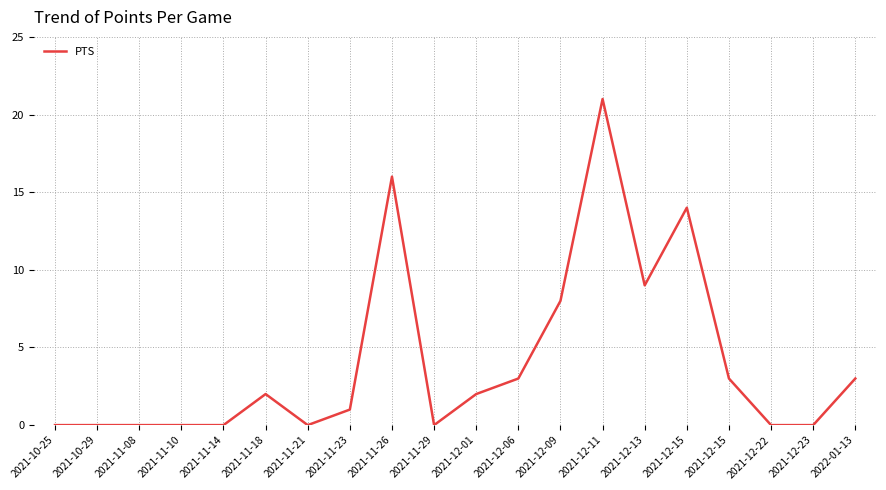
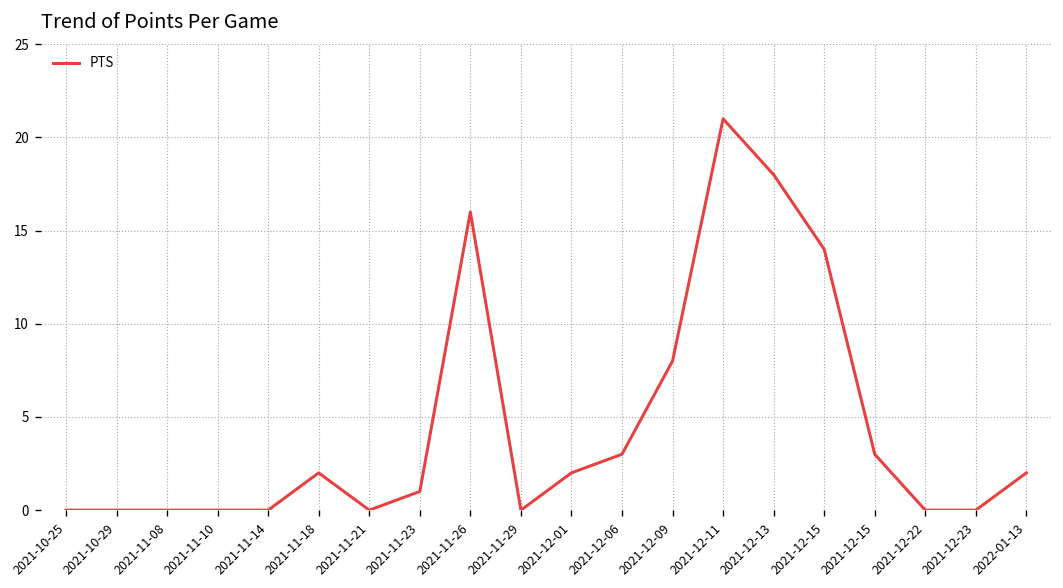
2021-12-13: 9 -> 18
2022-01-13: 3 -> 2
